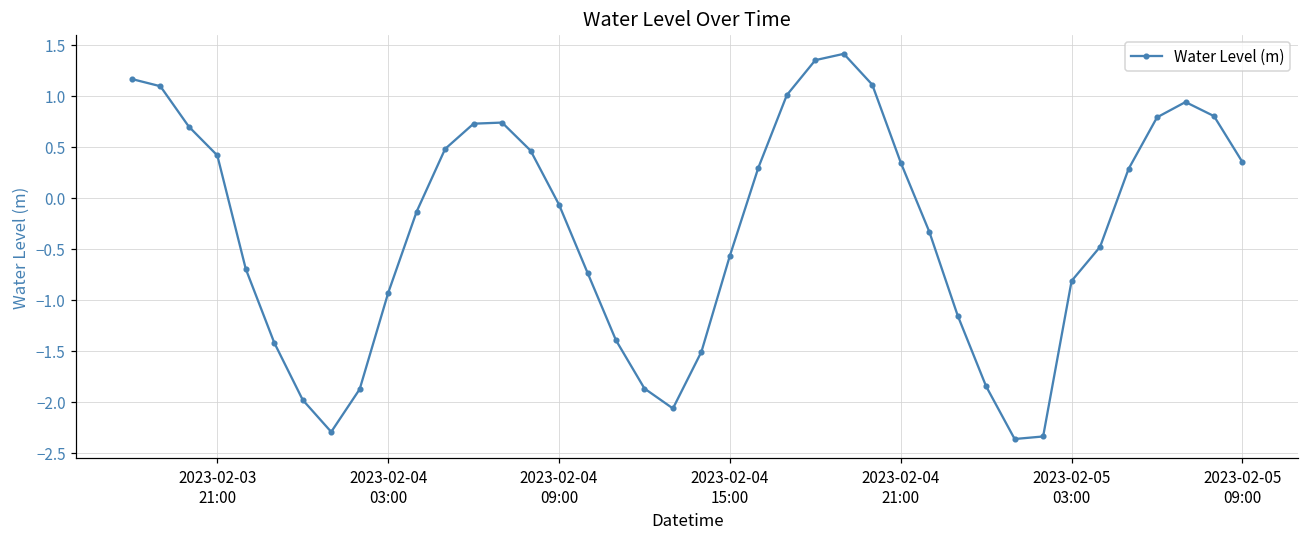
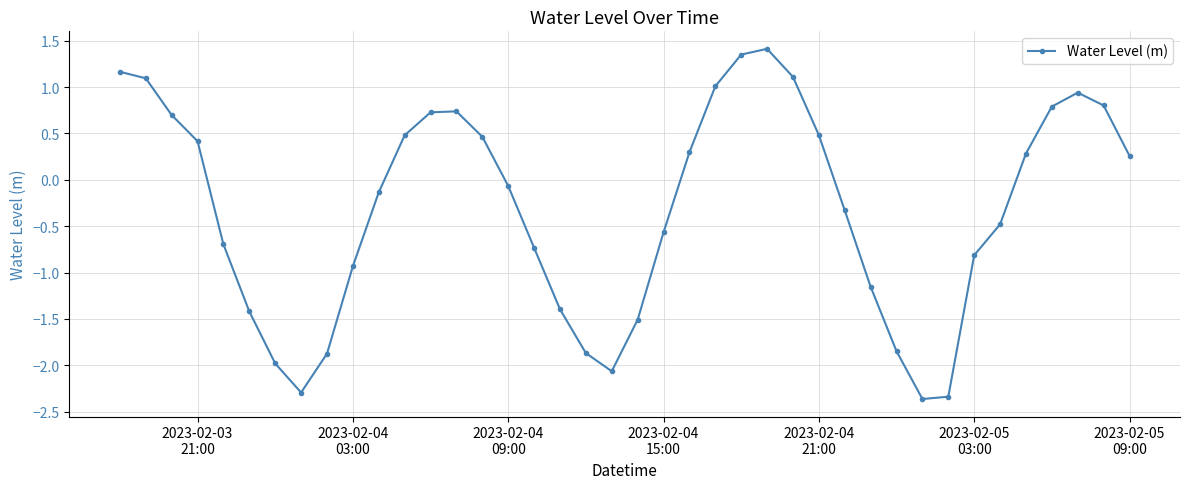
2023-02-04 21:00: 0.3 -> 0.5
2023-02-05 09:00: 0.4 -> 0.3
